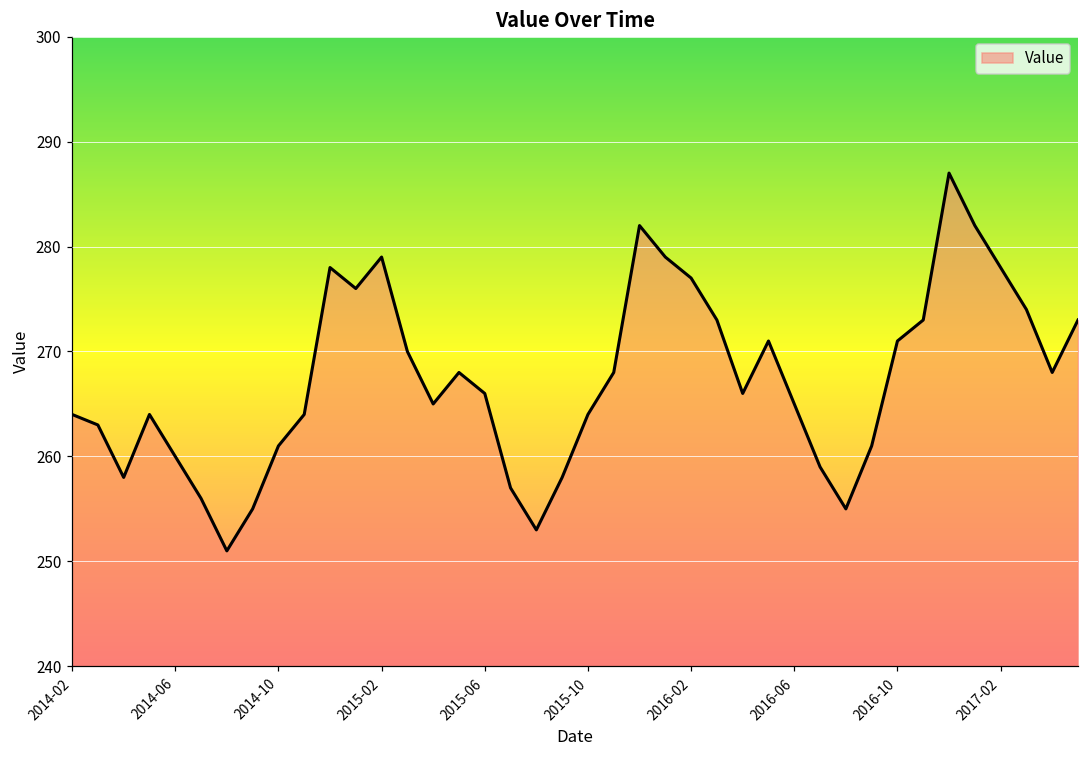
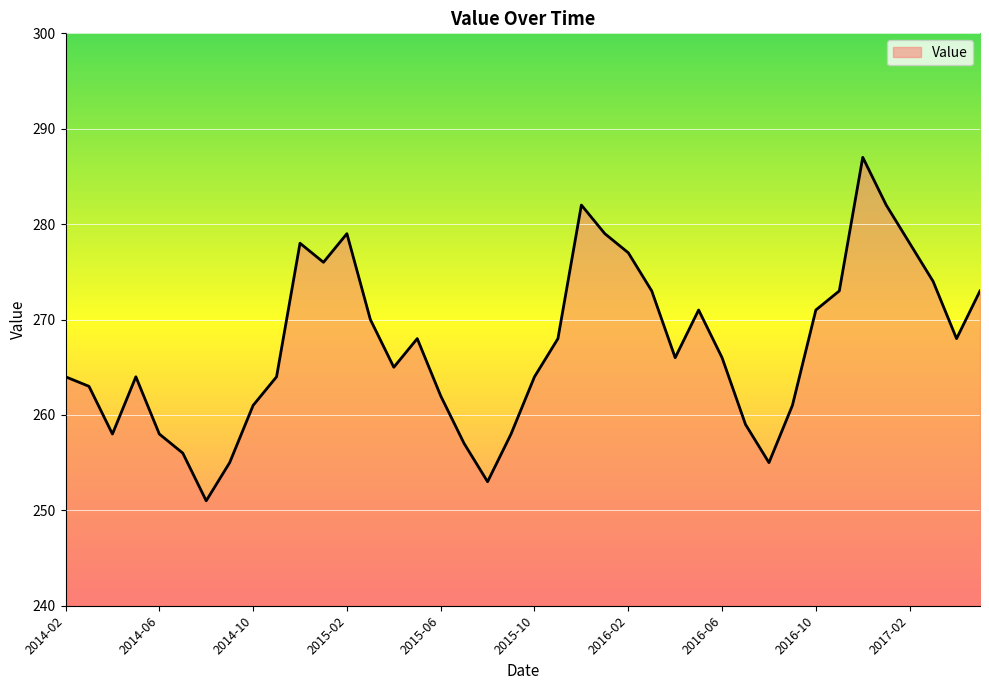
2014-06: 260 -> 258
2015-06: 266 -> 262
2016-06: 265 -> 266
